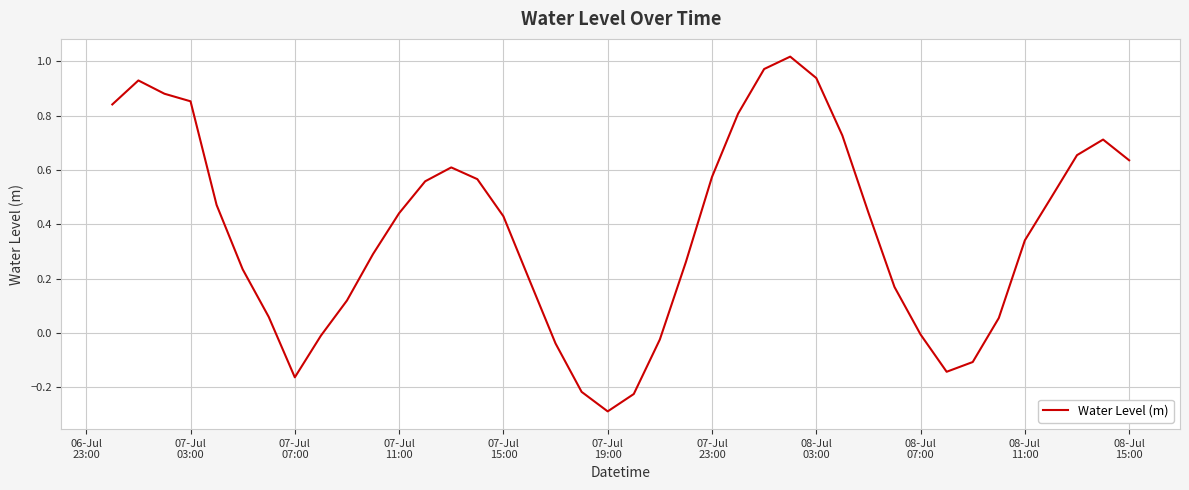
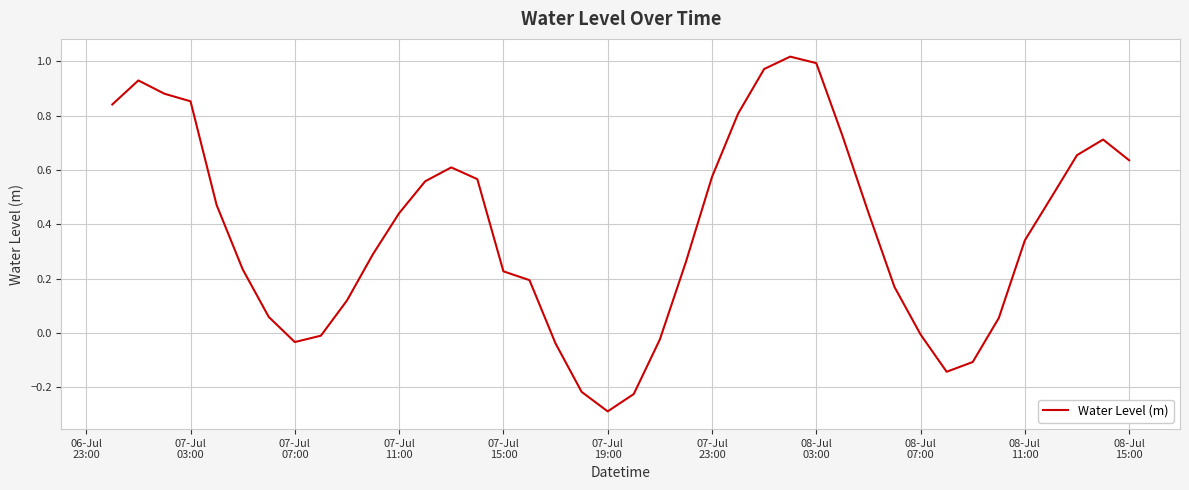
07-Jul 07:00: -0.16 -> -0.03
07-Jul 15:00: 0.43 -> 0.23
08-Jul 03:00: 0.94 -> 0.99
